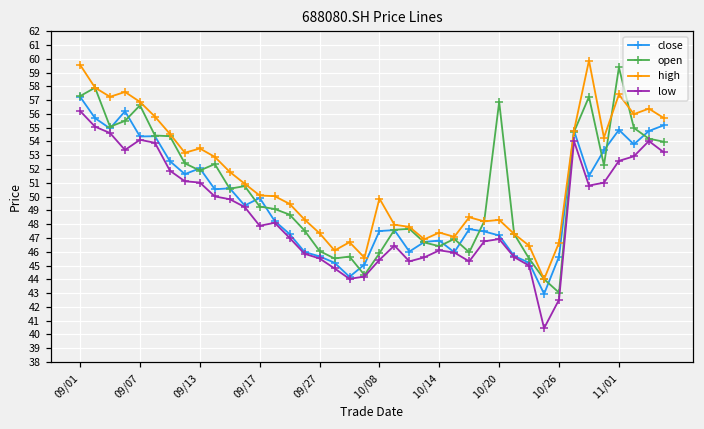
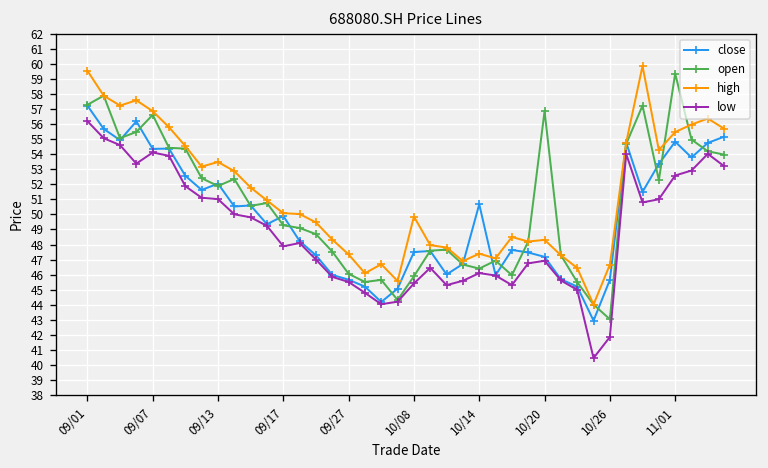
close, 10/14: 46.8 -> 50.7
low, 10/26: 42.5 -> 41.9
high, 11/01: 57.4 -> 55.5
